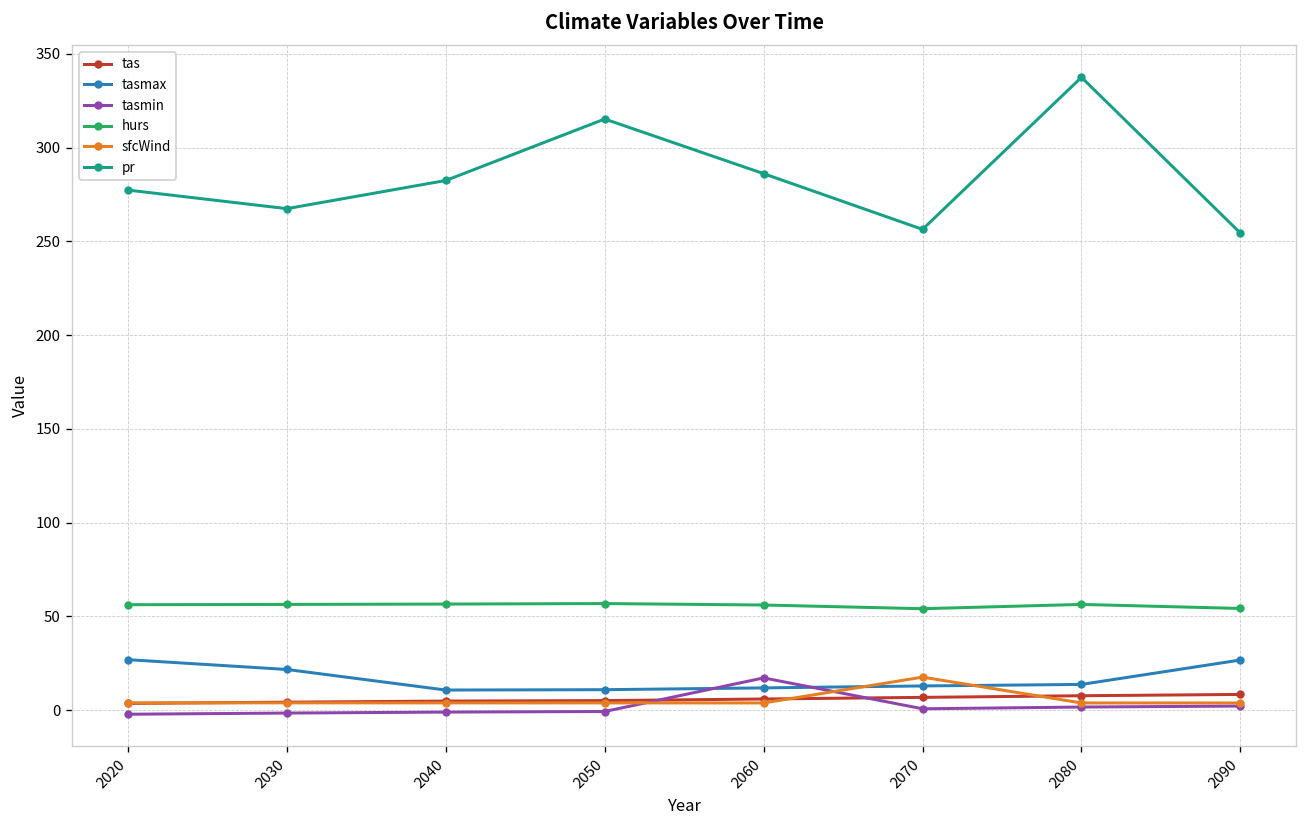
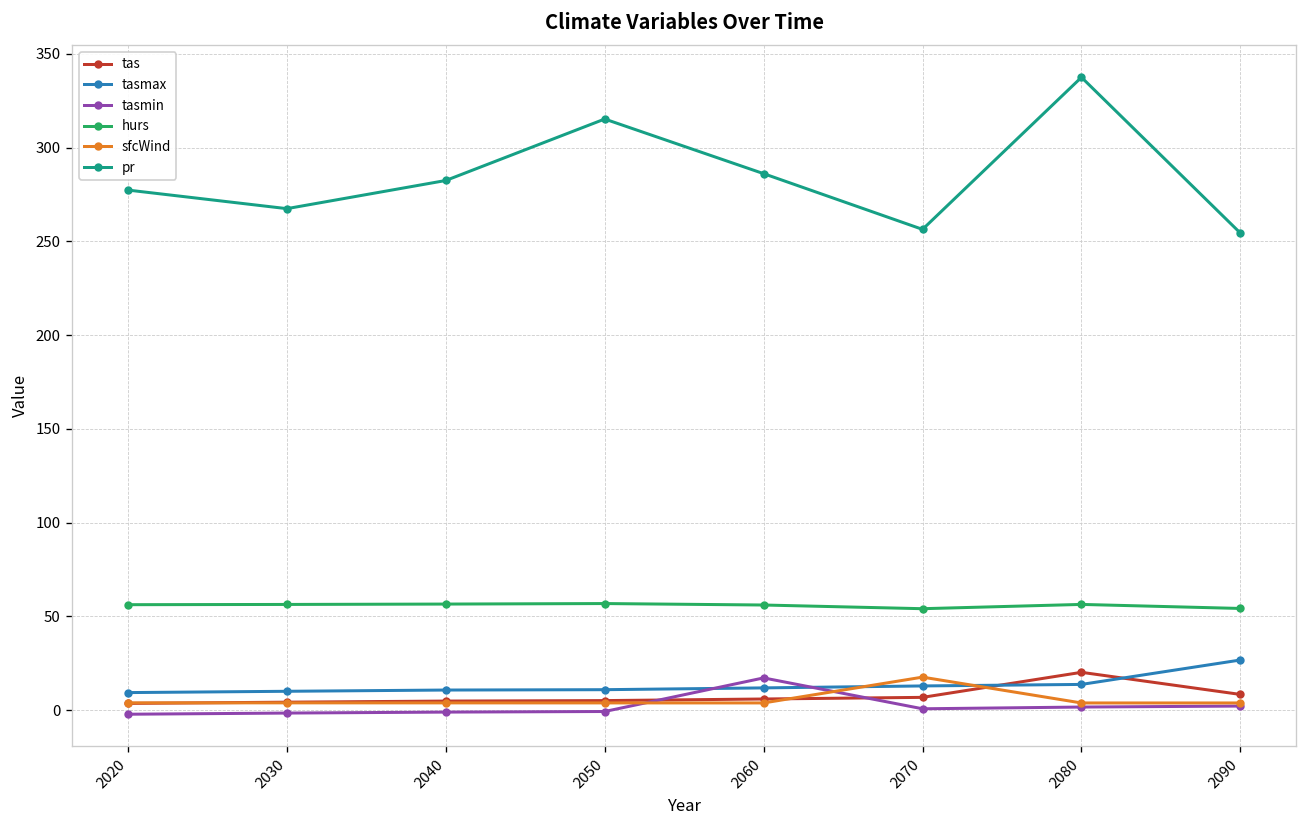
tasmax, 2020: 27 -> 9
tasmax, 2030: 22 -> 10
tas, 2080: 8 -> 20
